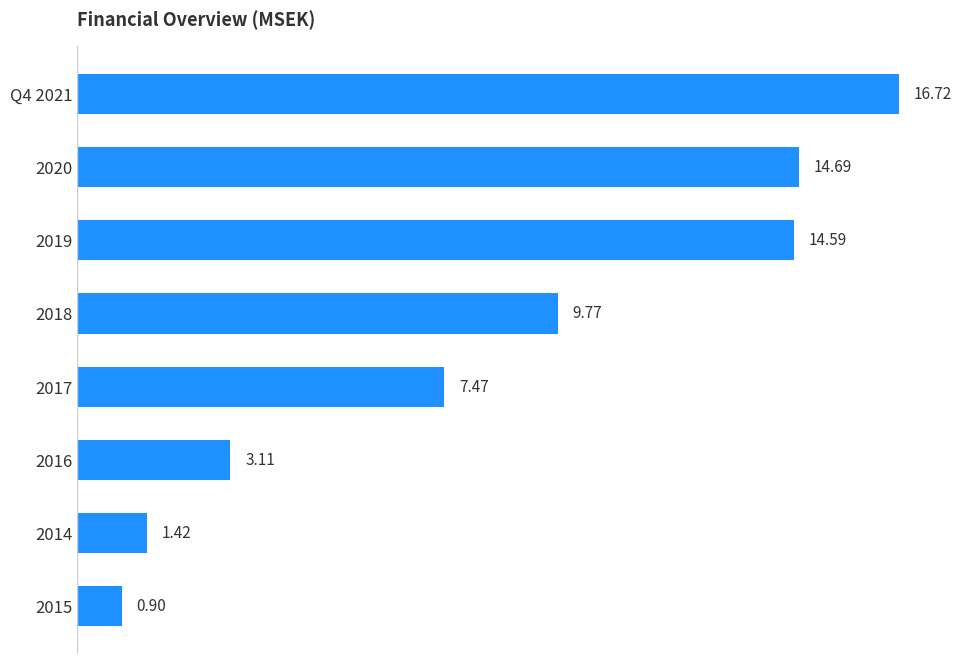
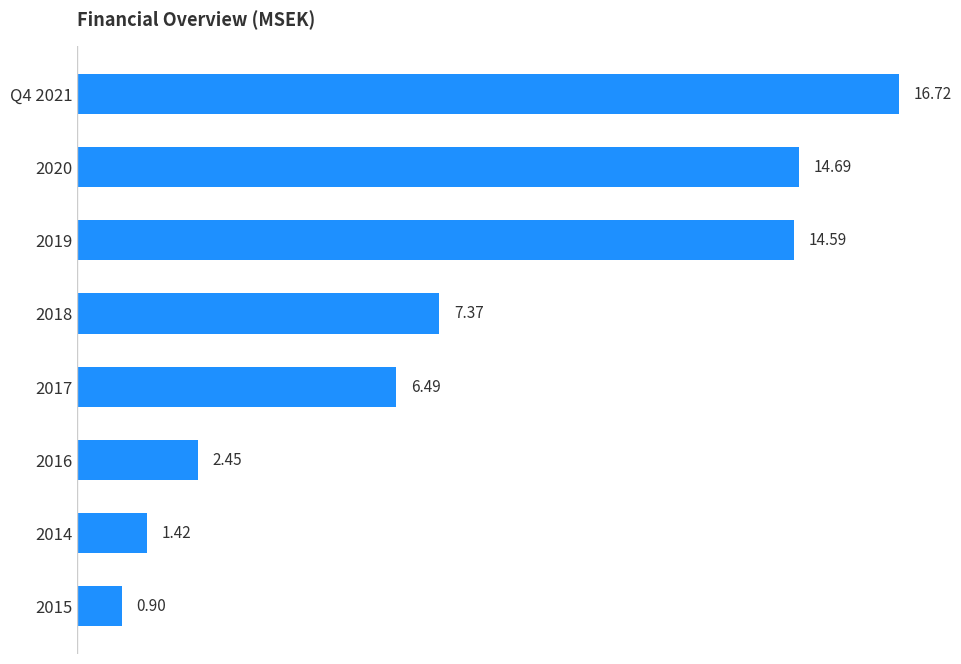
2018: 9.77 -> 7.37
2017: 7.47 -> 6.49
2016: 3.11 -> 2.45
